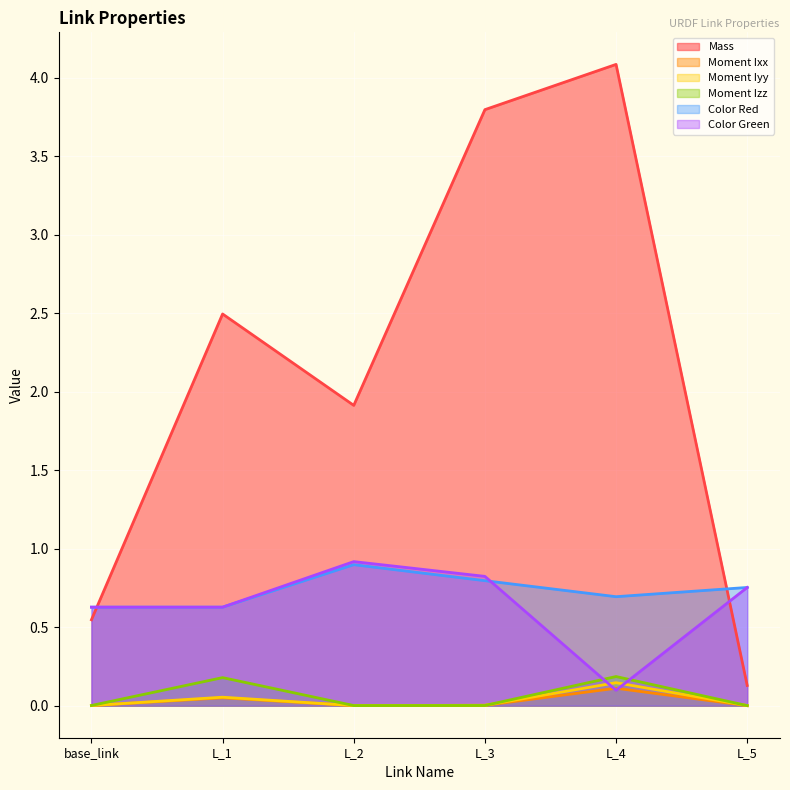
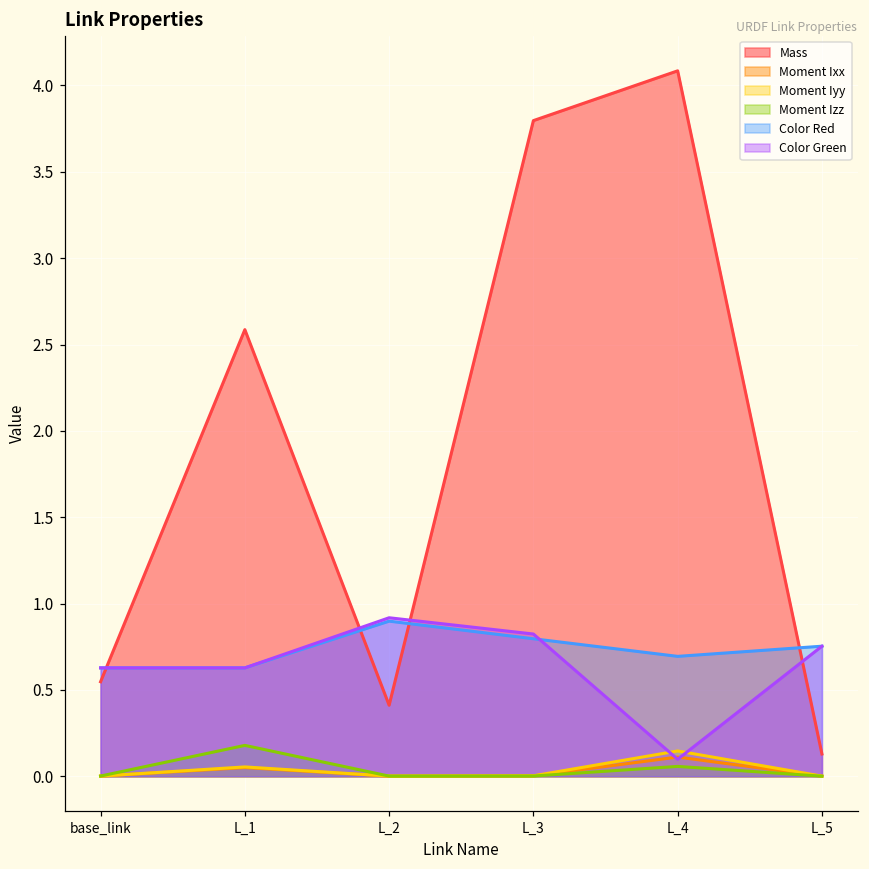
Mass, L_1: 2.50 -> 2.59
Mass, L_2: 1.91 -> 0.41
Moment Izz, L_4: 0.19 -> 0.06
